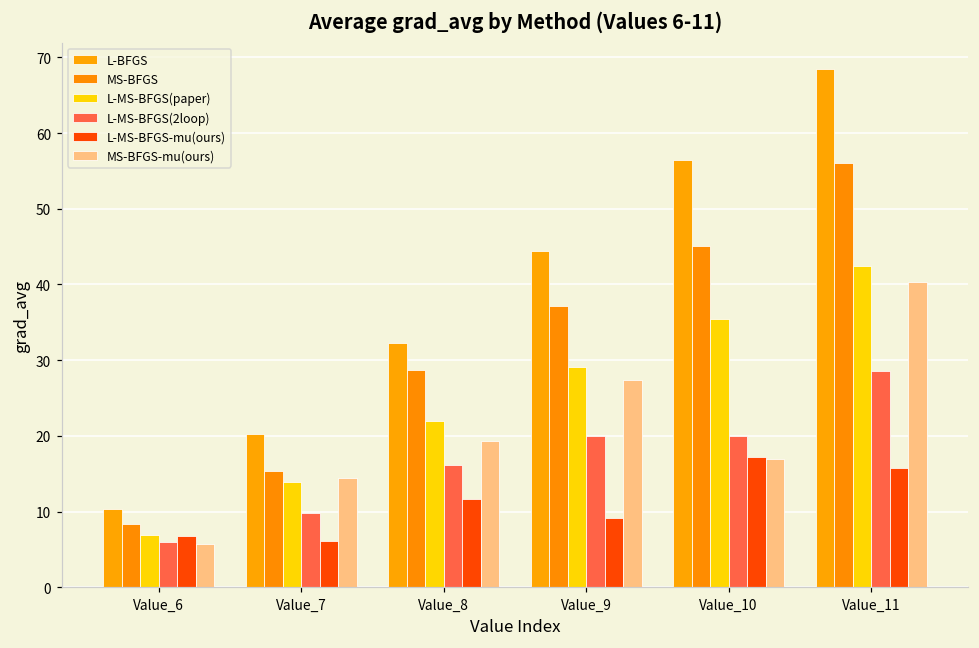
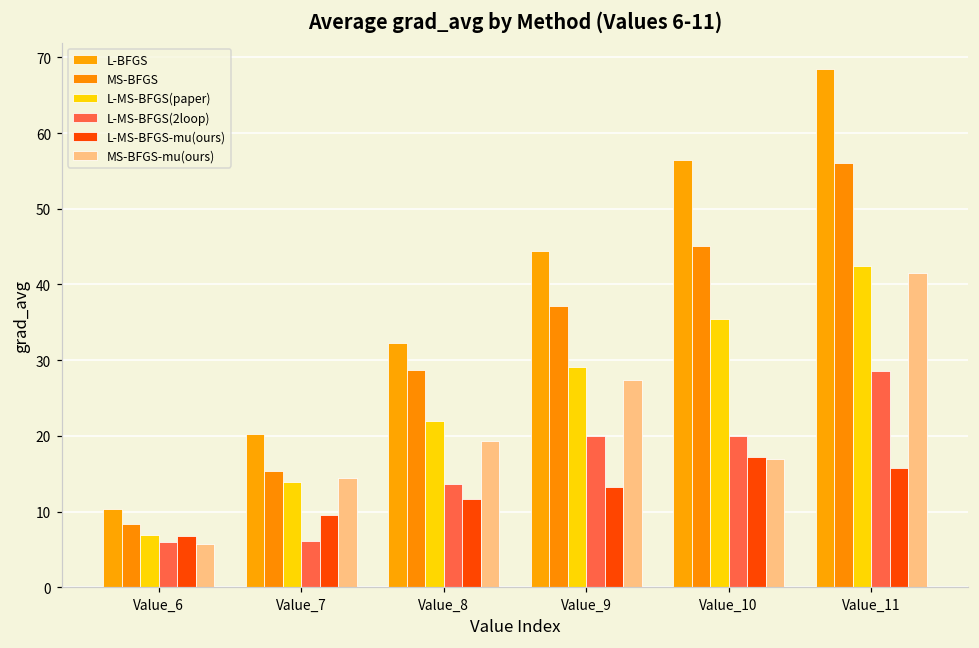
L-MS-BFGS(2loop), Value_7: 10 -> 6
L-MS-BFGS-mu(ours), Value_7: 6 -> 10
L-MS-BFGS(2loop), Value_8: 16 -> 14
L-MS-BFGS-mu(ours), Value_9: 9 -> 13
MS-BFGS-mu(ours), Value_11: 40 -> 42
